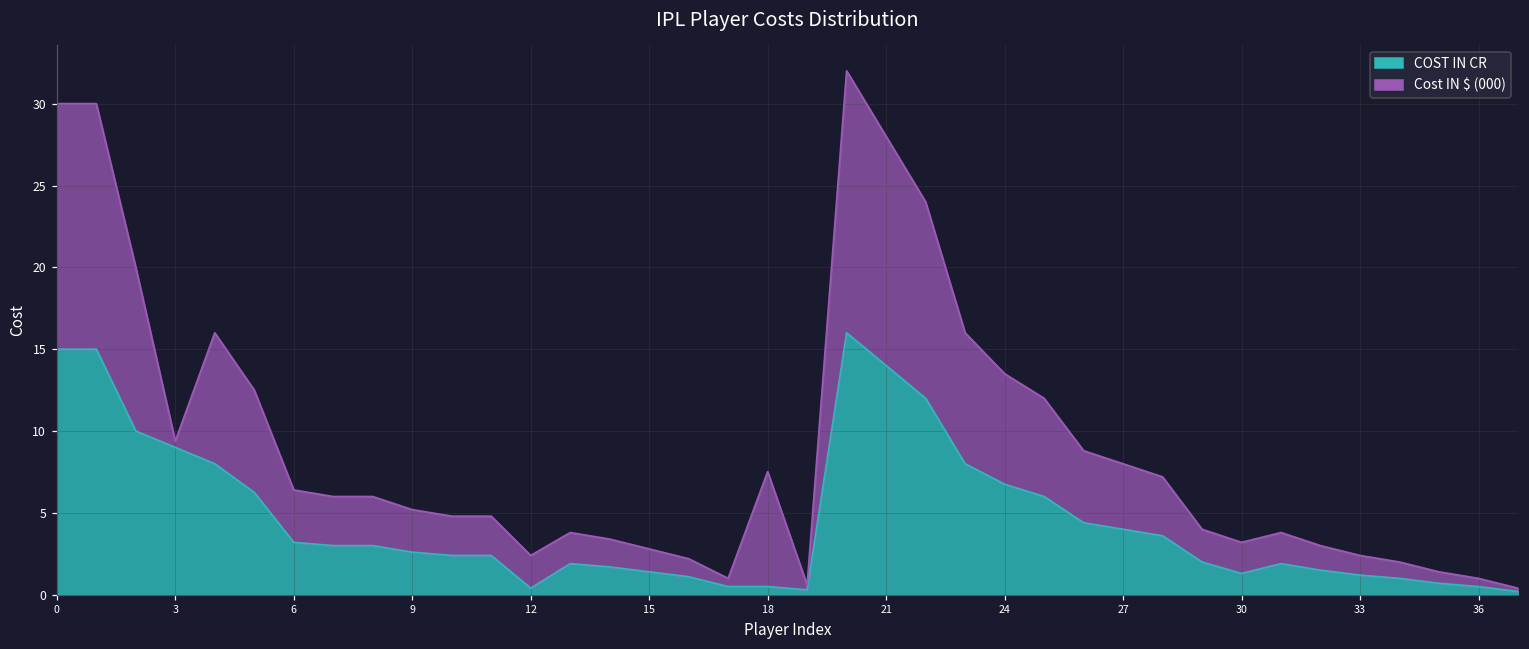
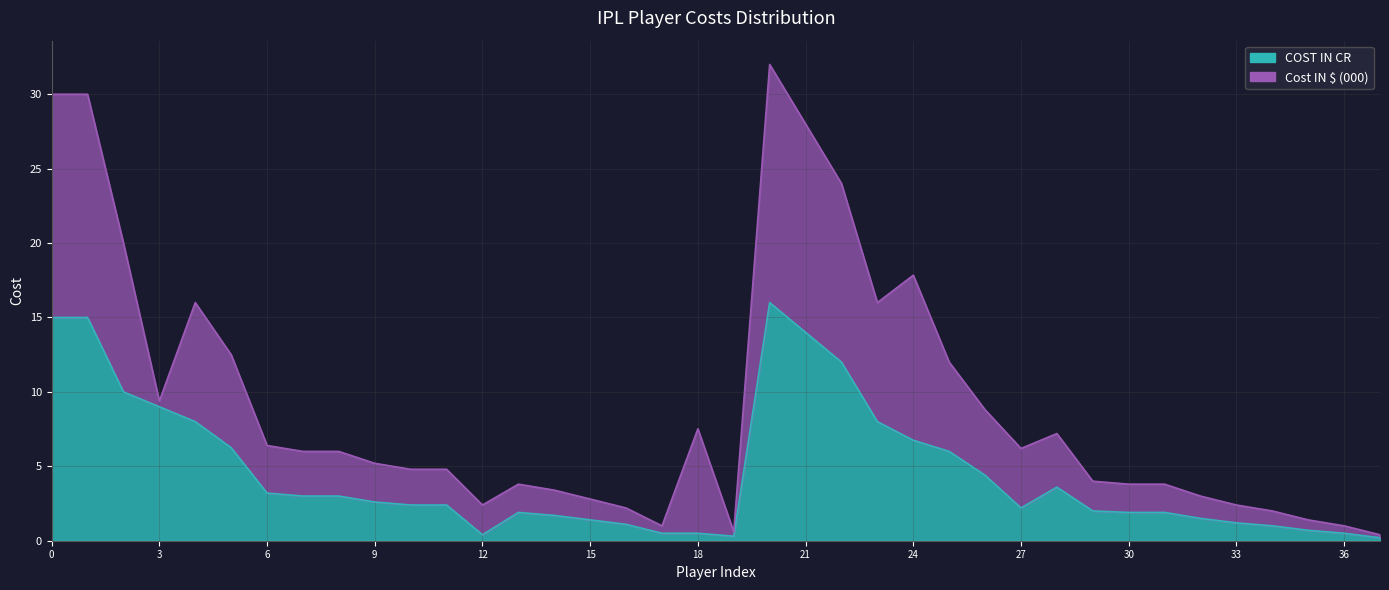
Cost IN $ (000), 24: 6.8 -> 11.1
COST IN CR, 27: 4.0 -> 2.2
COST IN CR, 30: 1.3 -> 1.9
